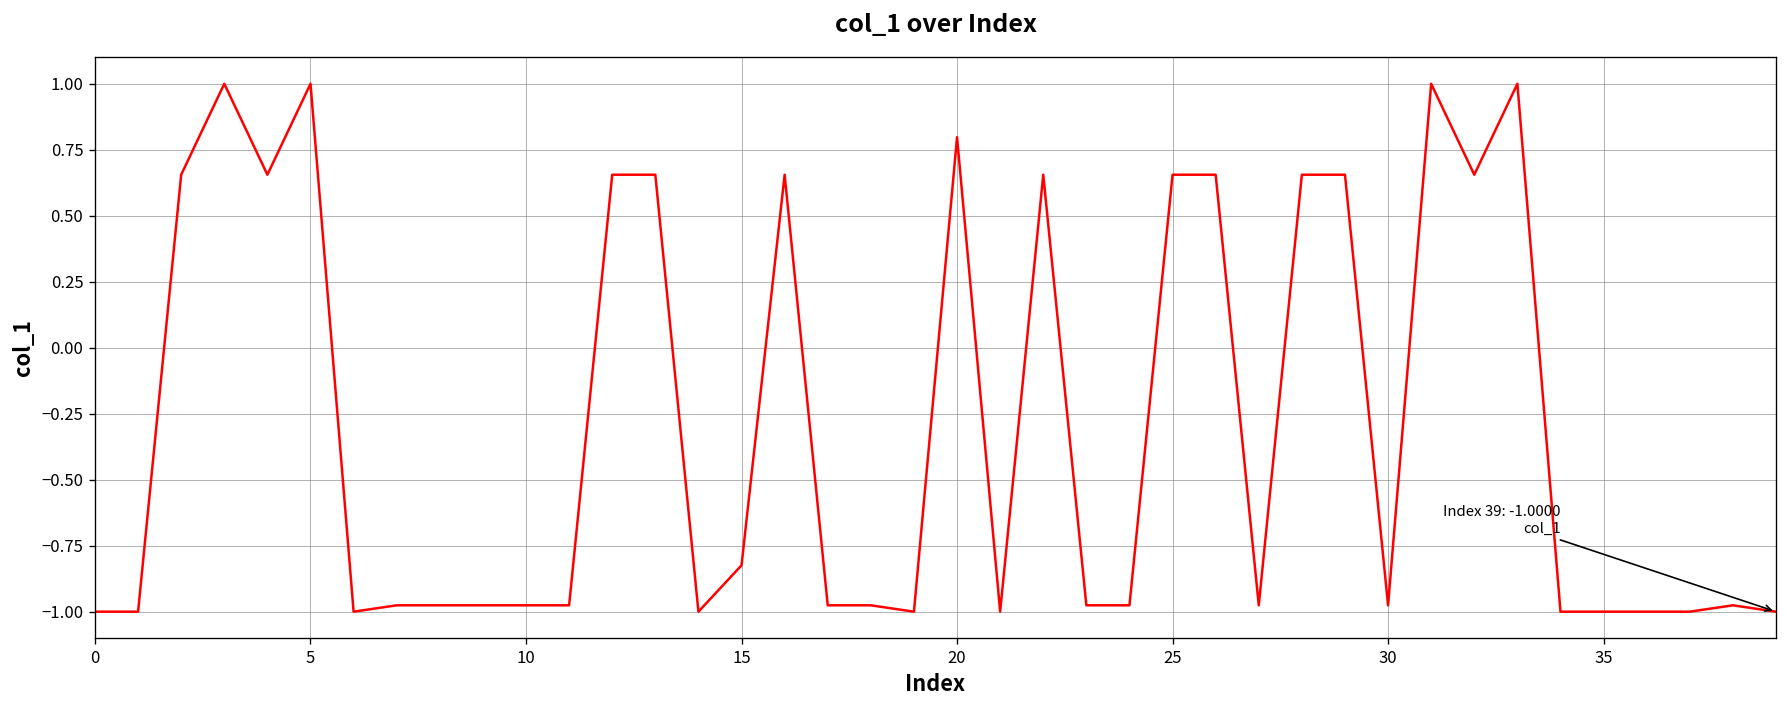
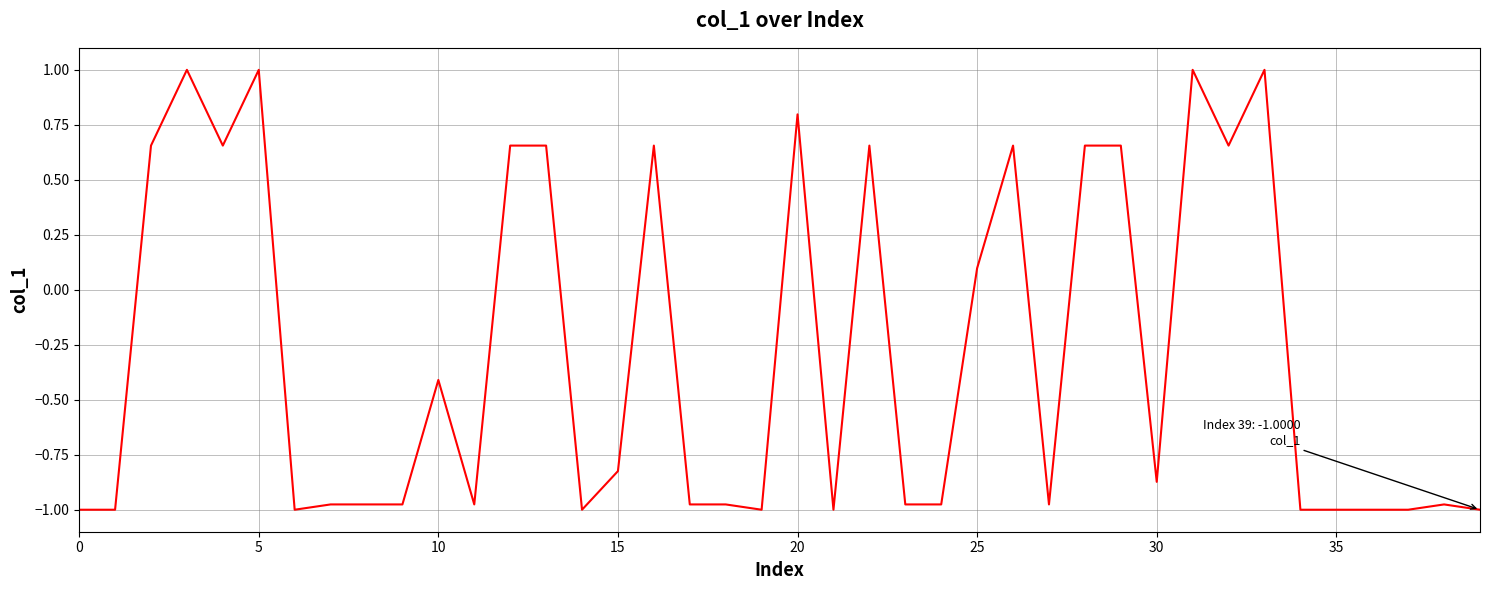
10: -0.98 -> -0.41
25: 0.66 -> 0.10
30: -0.98 -> -0.87
